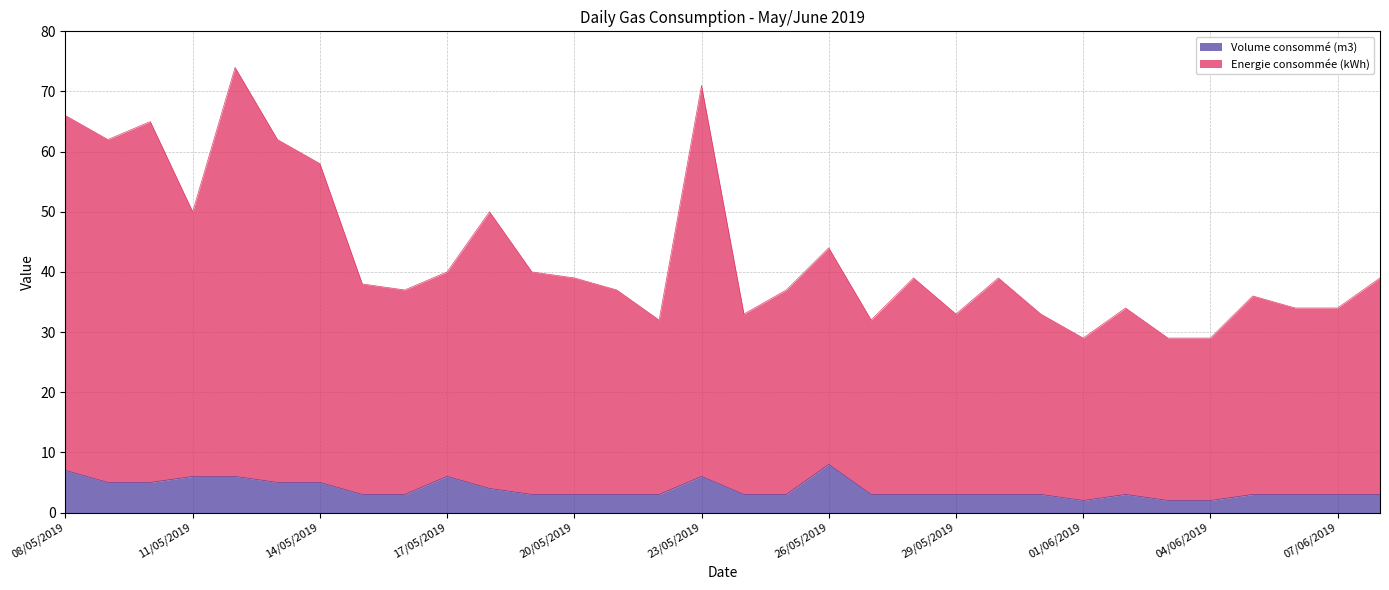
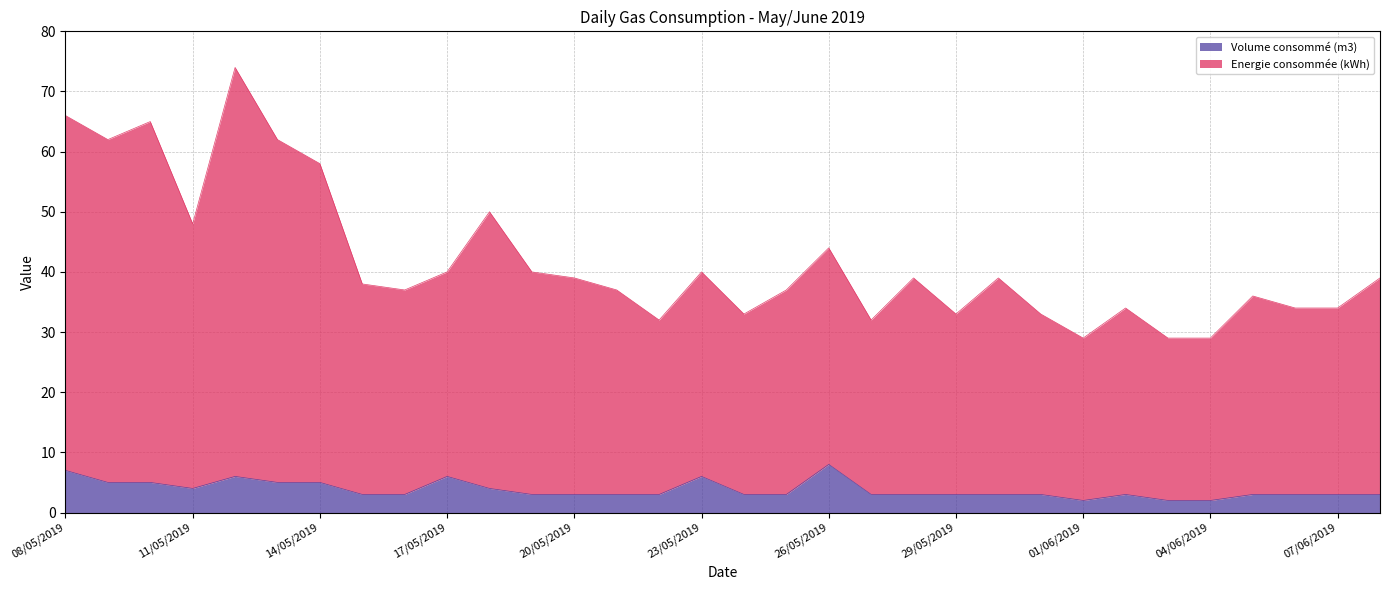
Volume consommé (m3), 11/05/2019: 6 -> 4
Energie consommée (kWh), 23/05/2019: 65 -> 34
